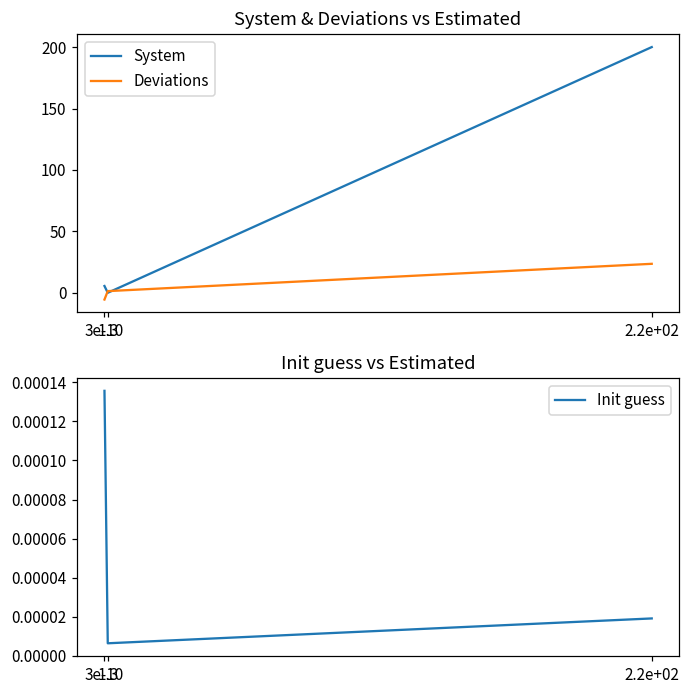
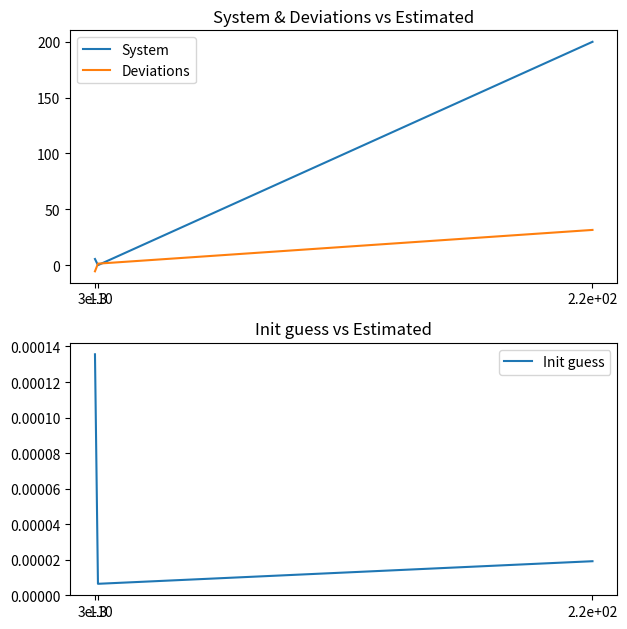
System & Deviations vs Estimated, Deviations, 2.2e+02: 24 -> 32
